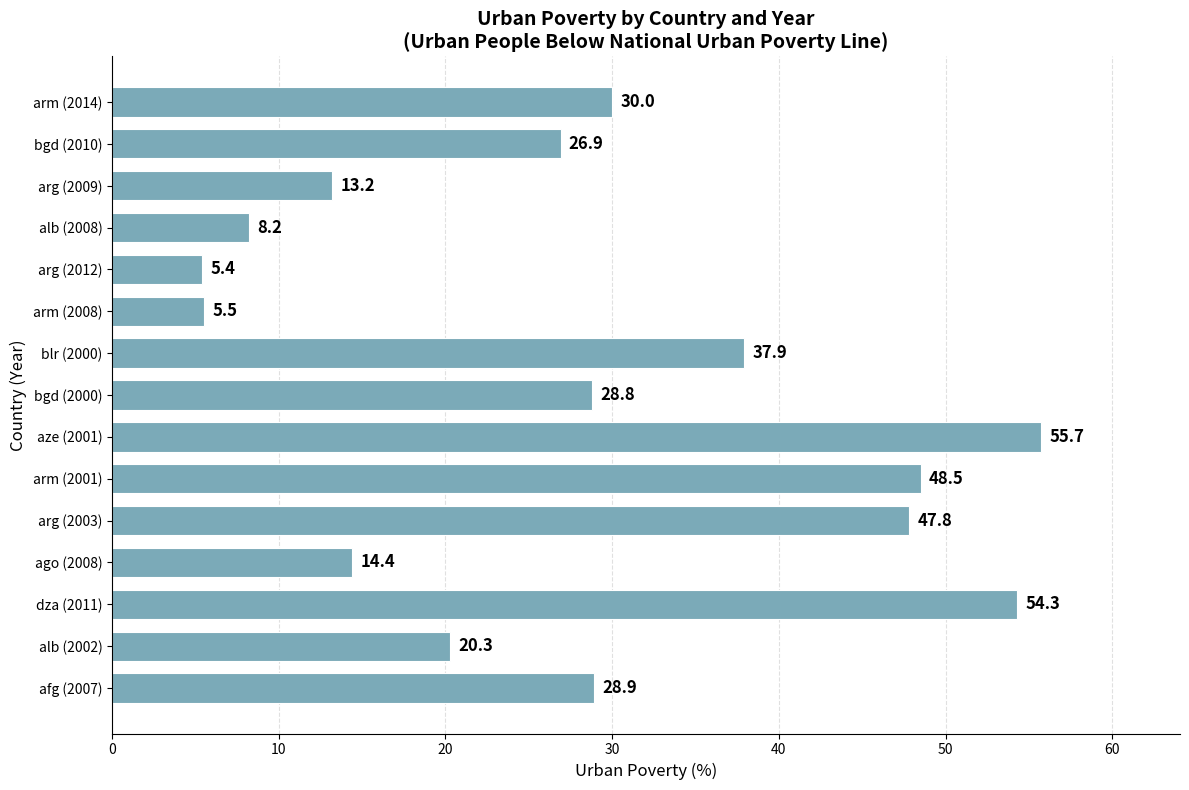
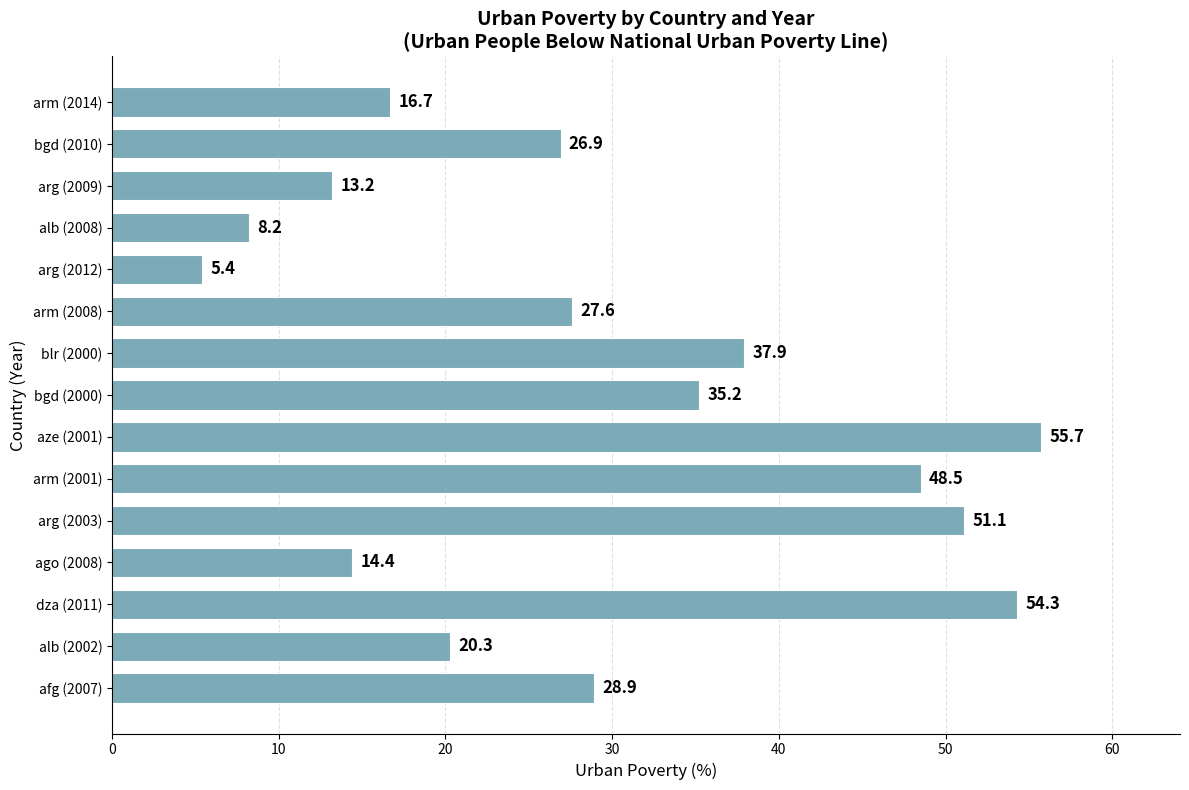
arm (2014): 30.0 -> 16.7
arm (2008): 5.5 -> 27.6
bgd (2000): 28.8 -> 35.2
arg (2003): 47.8 -> 51.1
